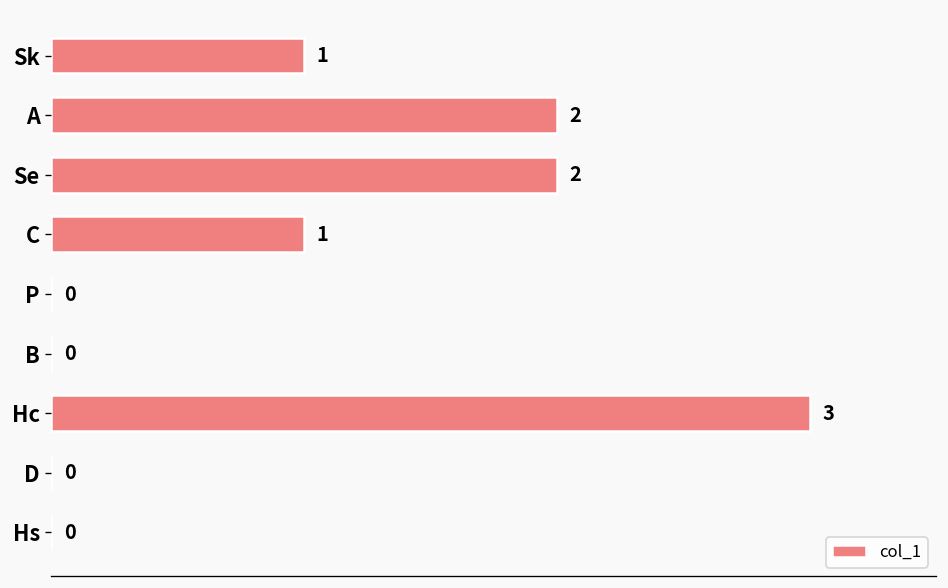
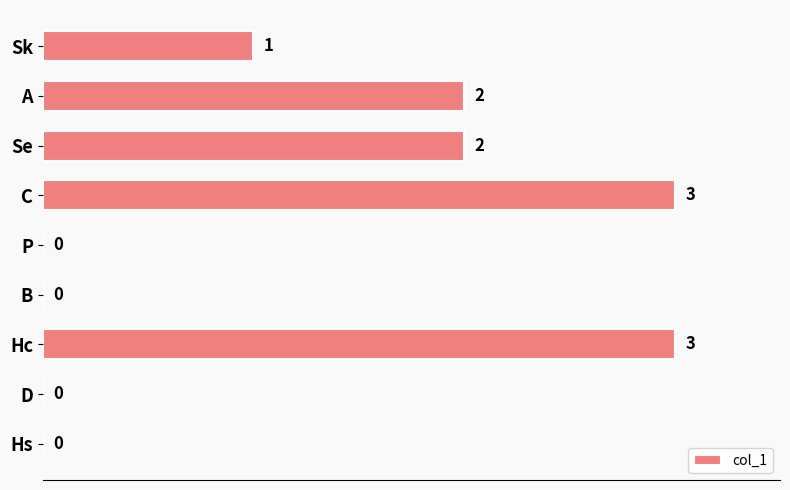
C: 1 -> 3
